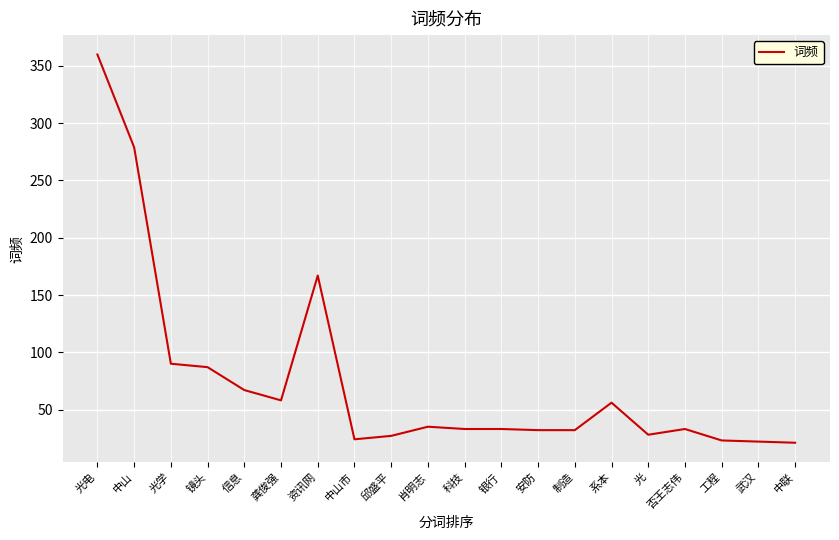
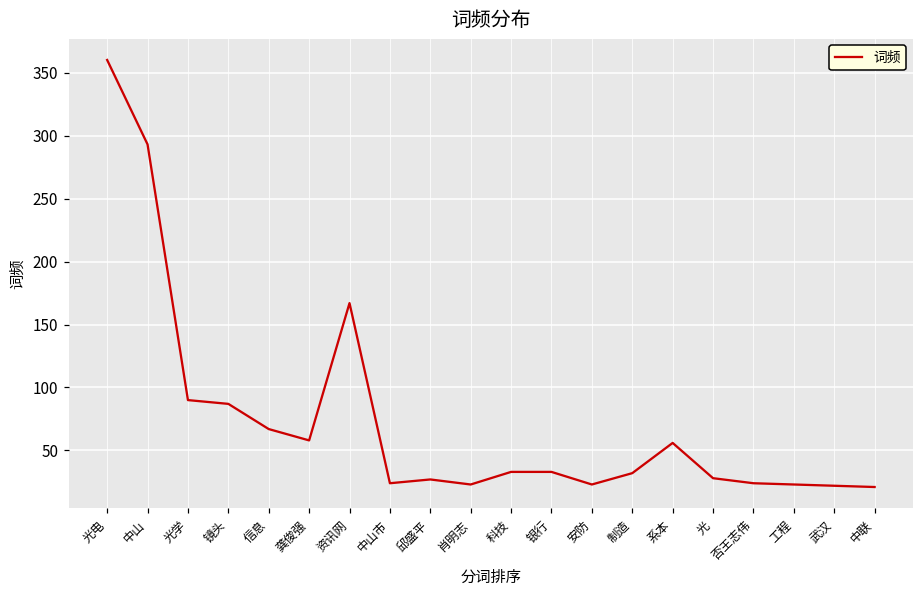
中山: 279 -> 293
肖明志: 35 -> 23
安防: 32 -> 23
否王志伟: 33 -> 24
